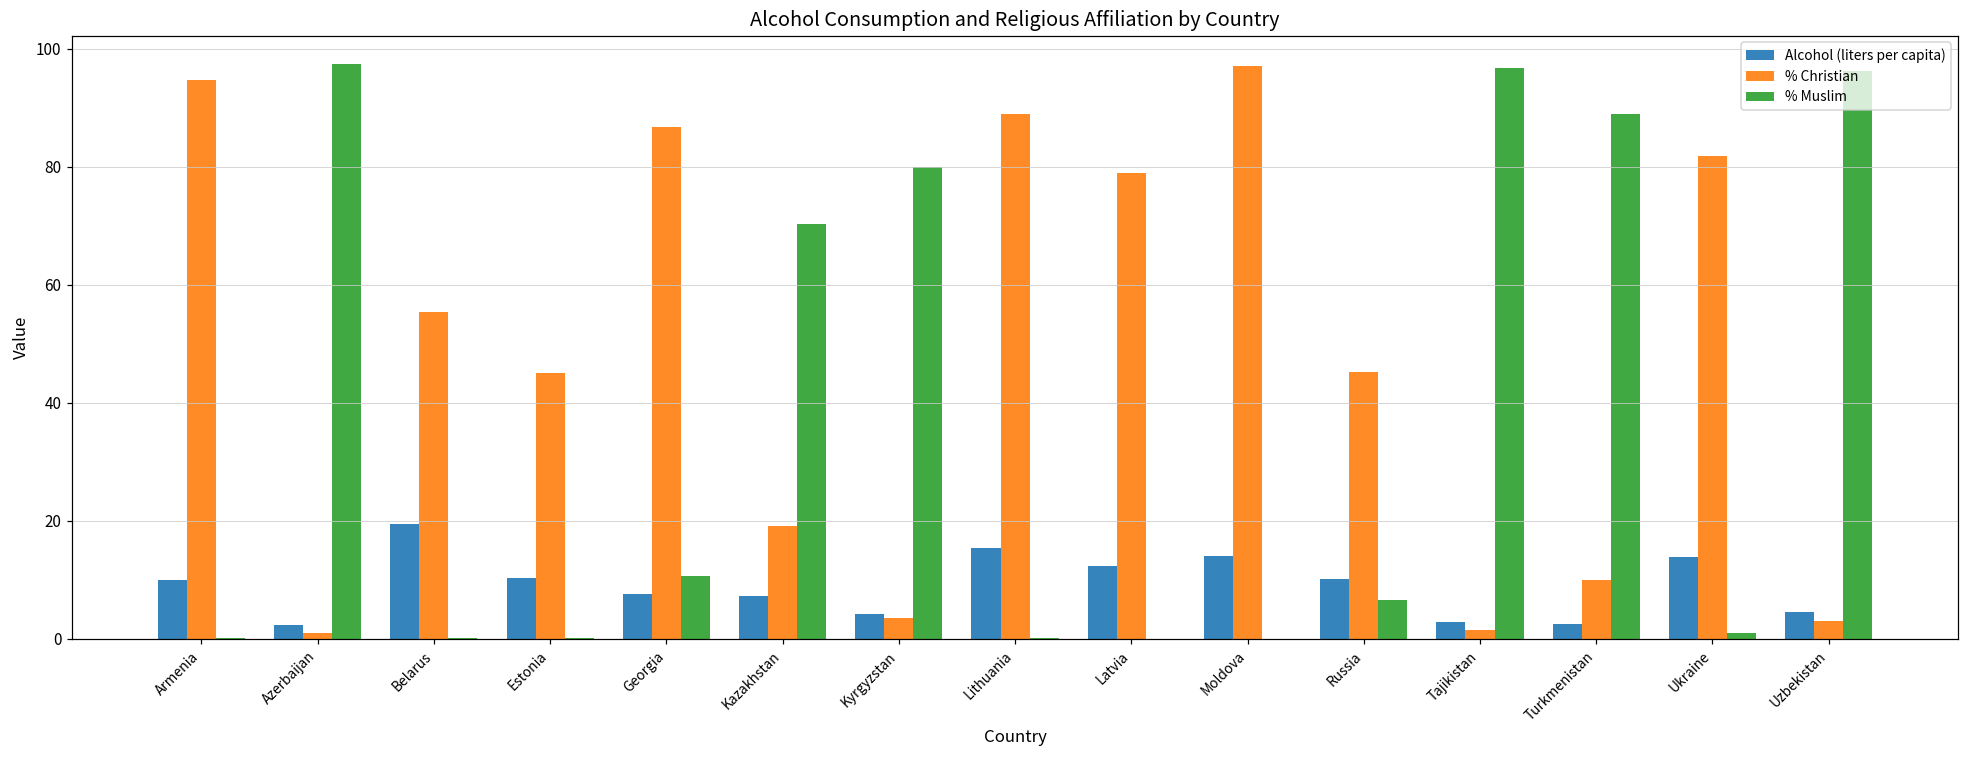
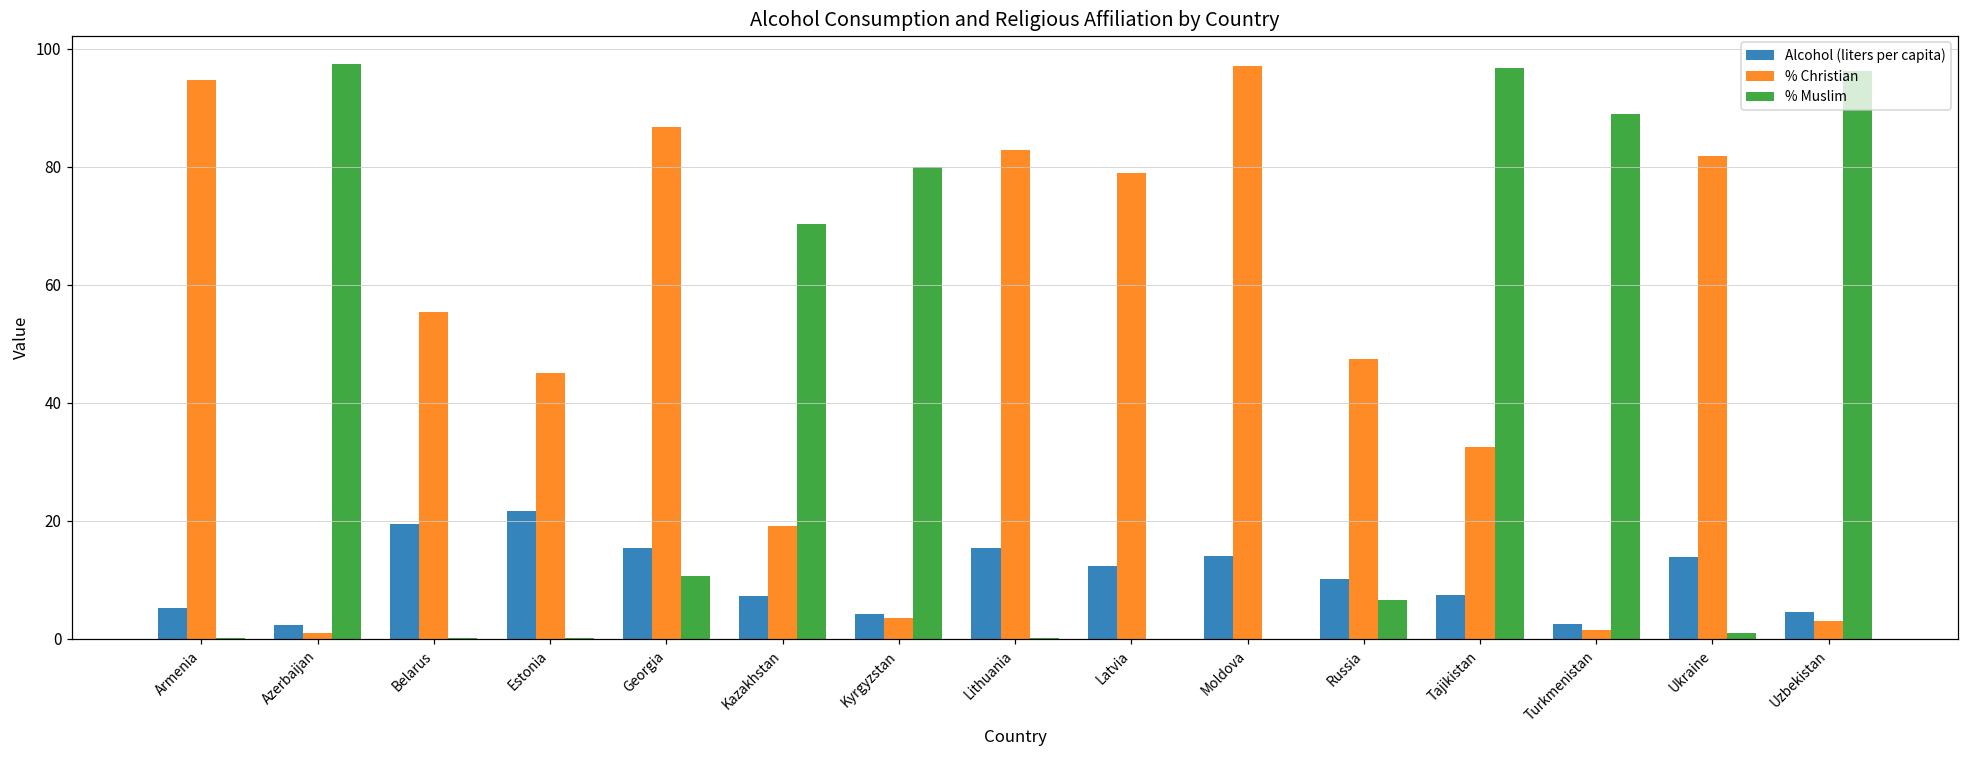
Alcohol (liters per capita), Armenia: 10 -> 5
Alcohol (liters per capita), Estonia: 10 -> 22
Alcohol (liters per capita), Georgia: 8 -> 16
% Christian, Lithuania: 89 -> 83
% Christian, Russia: 45 -> 47
Alcohol (liters per capita), Tajikistan: 3 -> 8
% Christian, Tajikistan: 2 -> 33
% Christian, Turkmenistan: 10 -> 2
